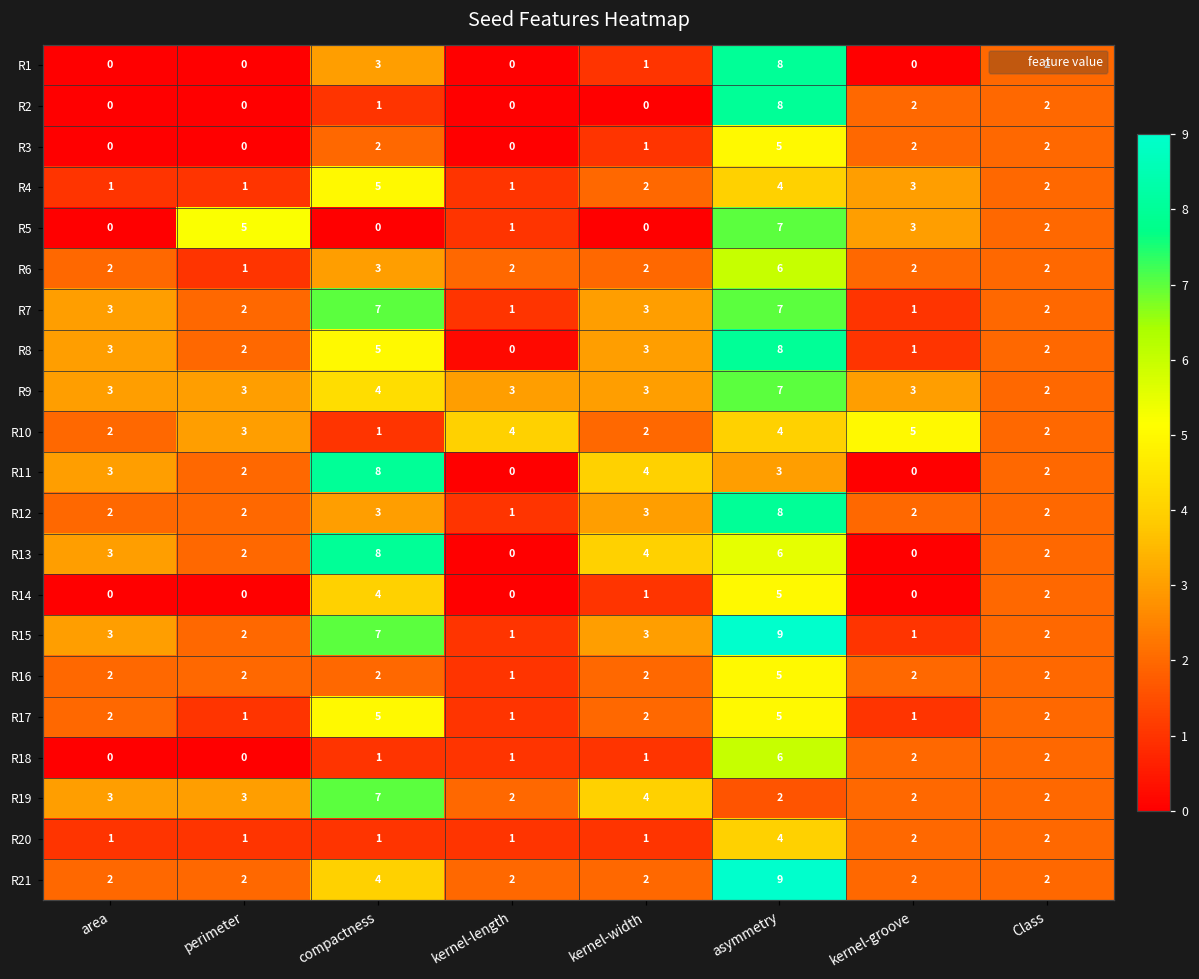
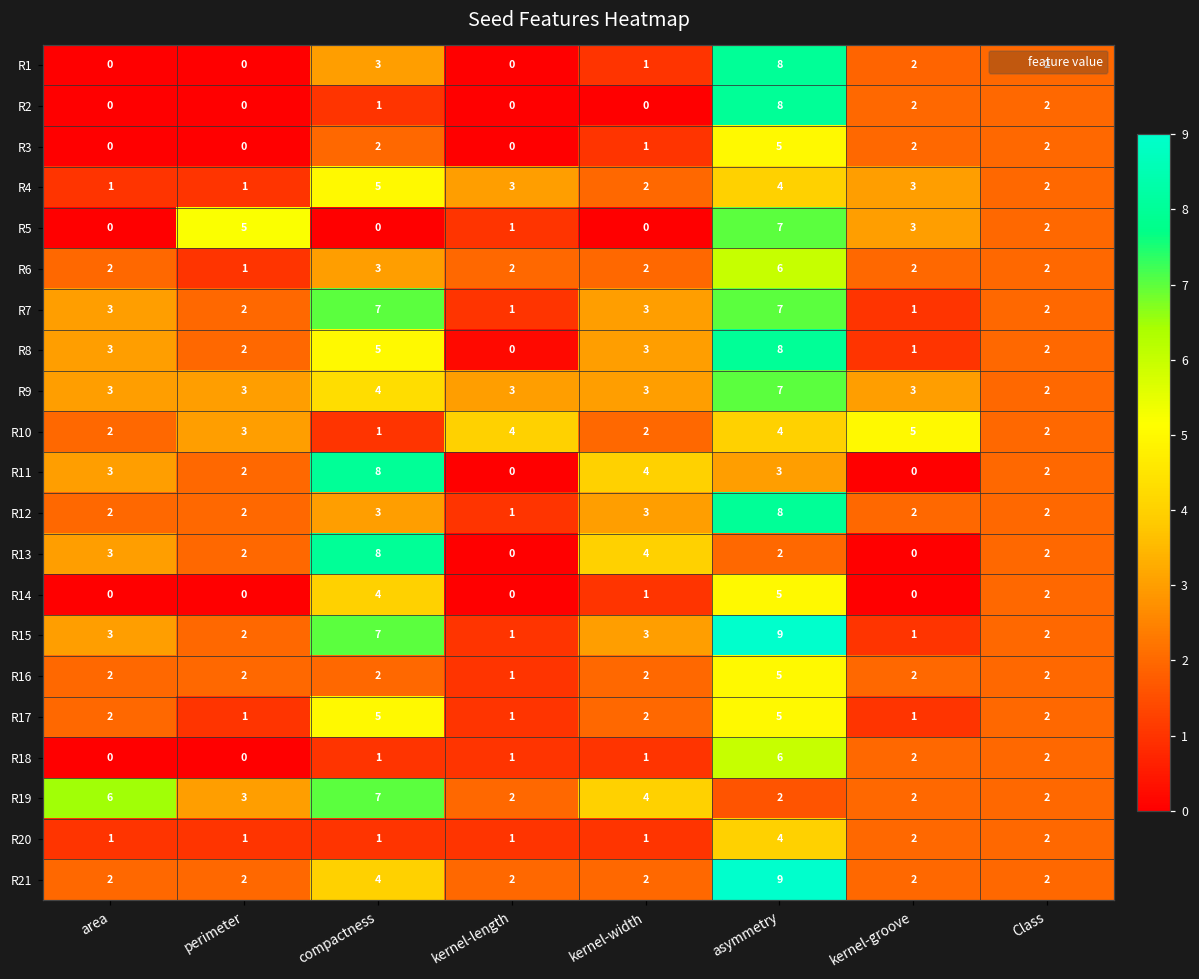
R1, kernel-groove: 0 -> 2
R4, kernel-length: 1 -> 3
R13, asymmetry: 6 -> 2
R19, area: 3 -> 6
